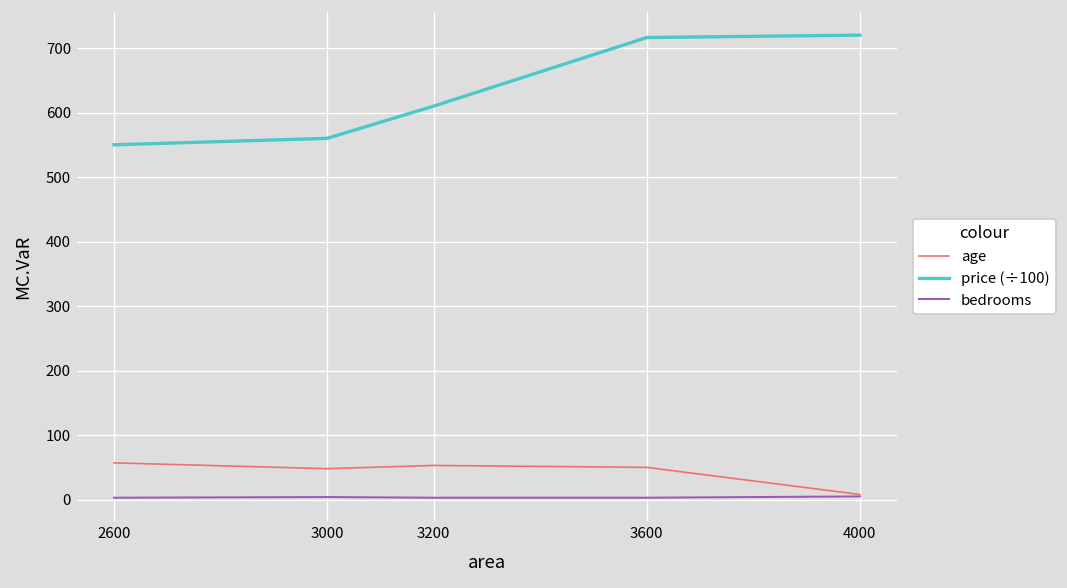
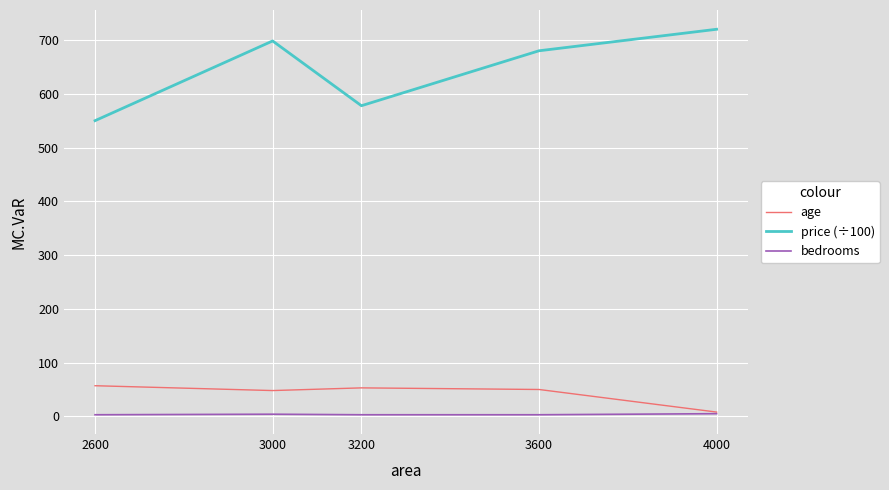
price (÷100), 3000: 560 -> 700
price (÷100), 3200: 610 -> 580
price (÷100), 3600: 720 -> 680
